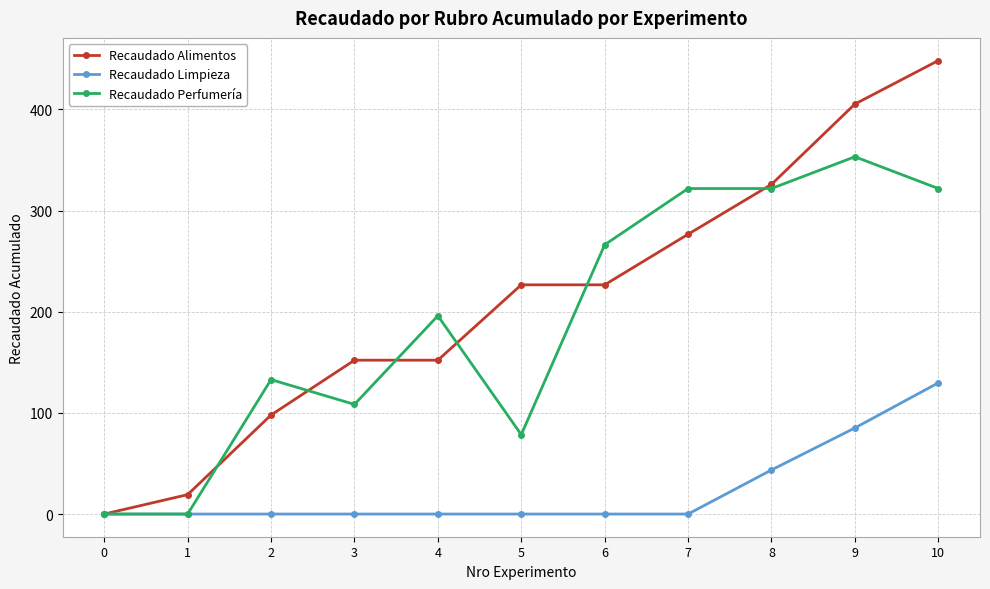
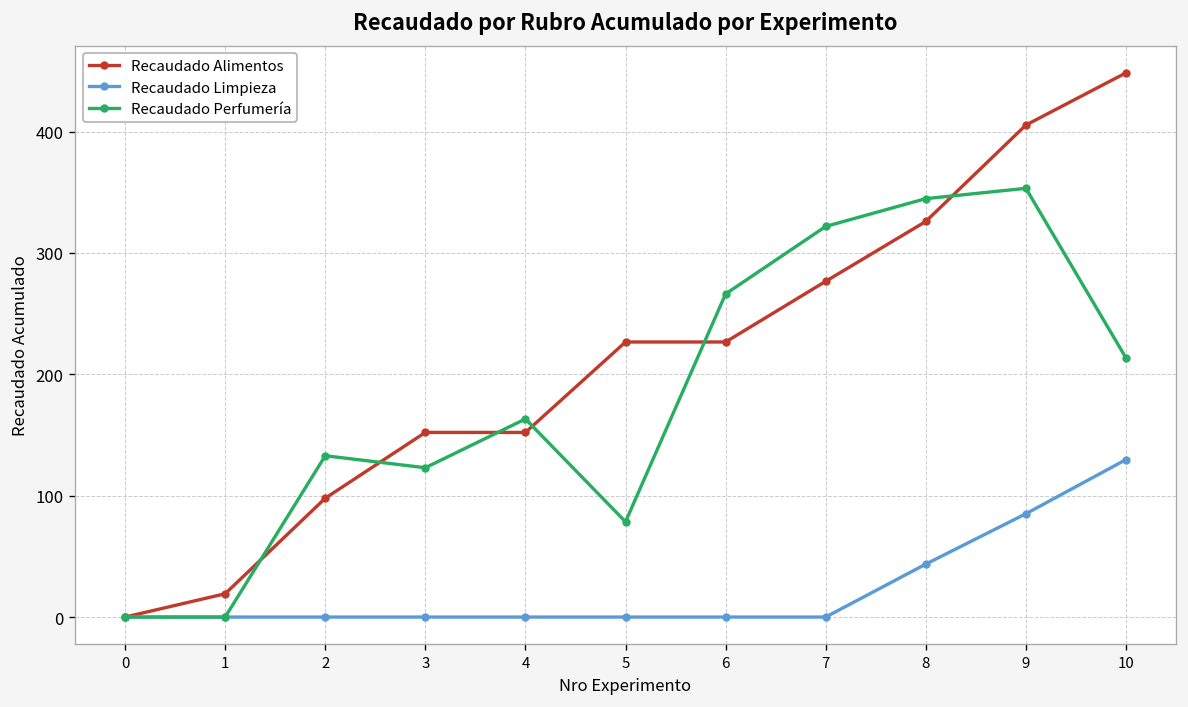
Recaudado Perfumería, 3: 108 -> 123
Recaudado Perfumería, 4: 196 -> 163
Recaudado Perfumería, 8: 322 -> 345
Recaudado Perfumería, 10: 322 -> 214
